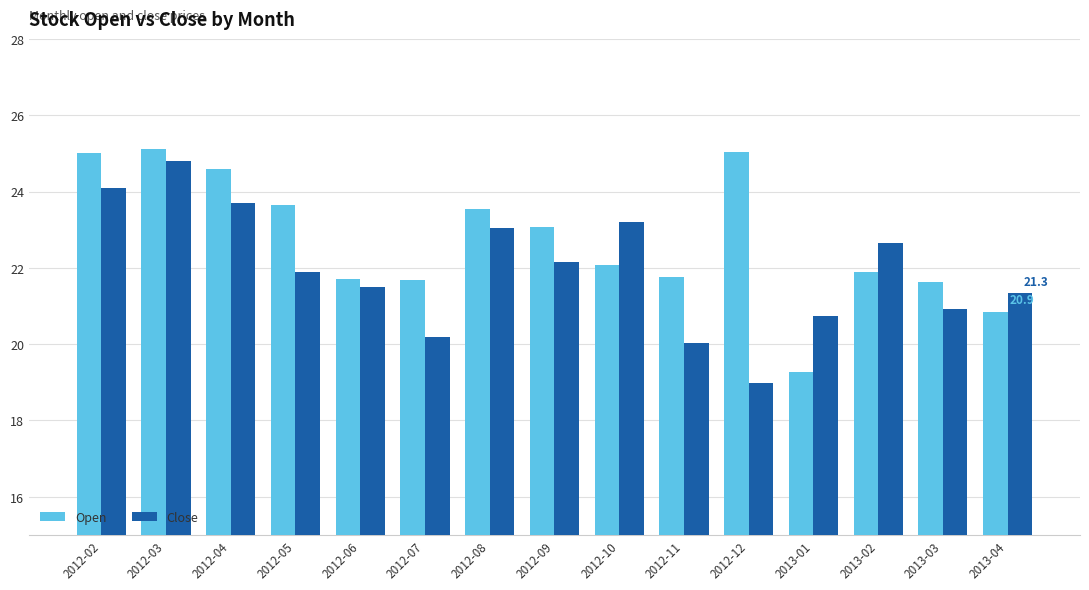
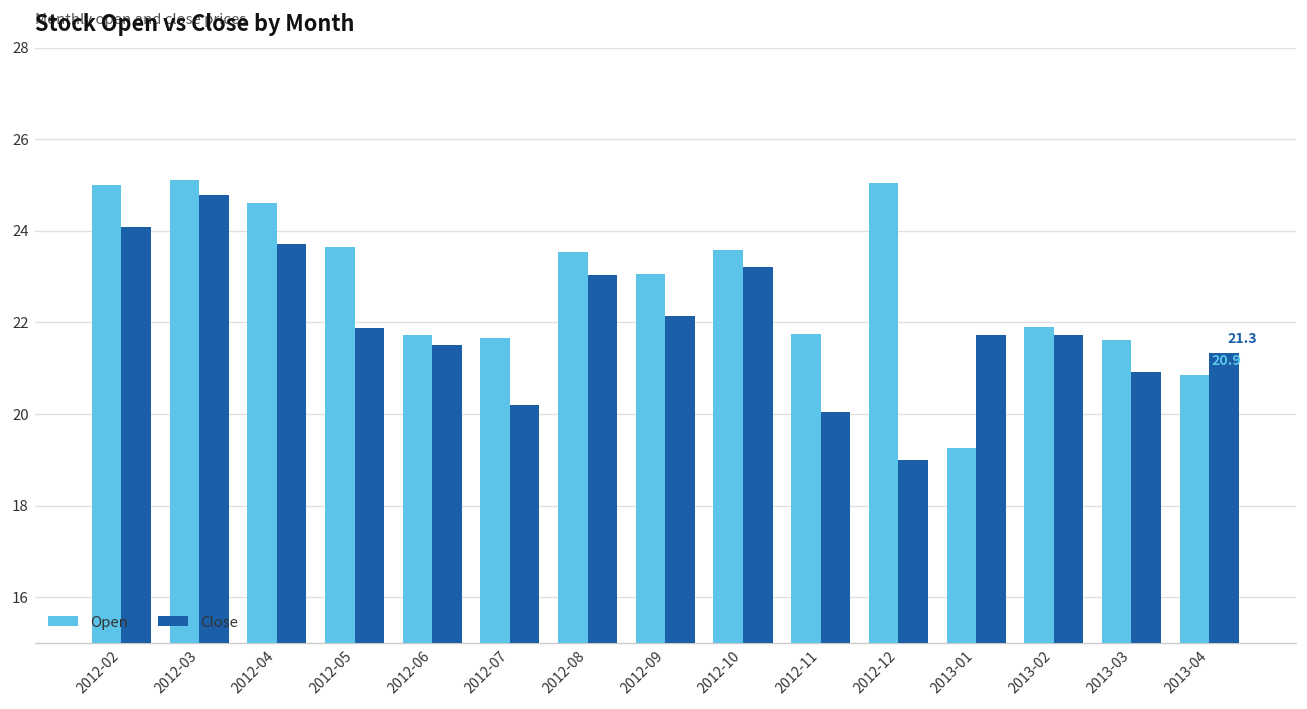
Open, 2012-10: 22.1 -> 23.6
Close, 2013-01: 20.7 -> 21.7
Close, 2013-02: 22.7 -> 21.7
